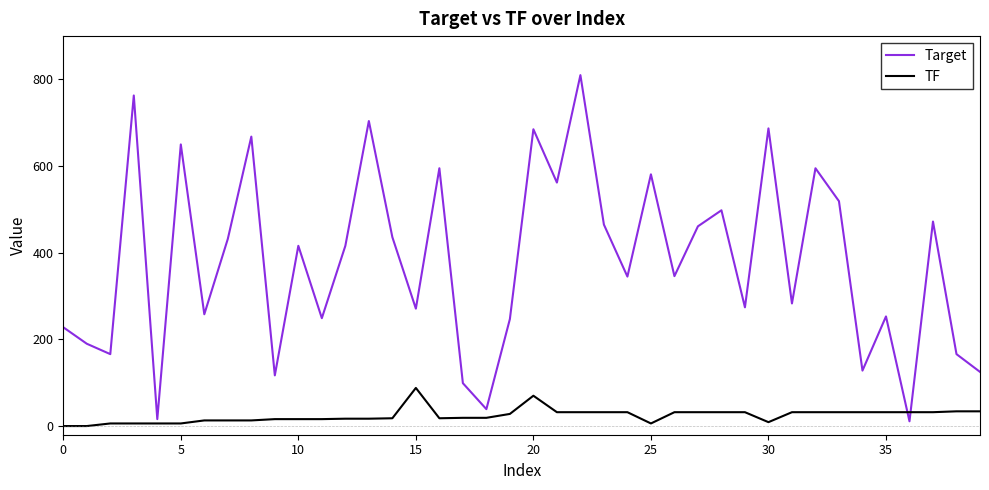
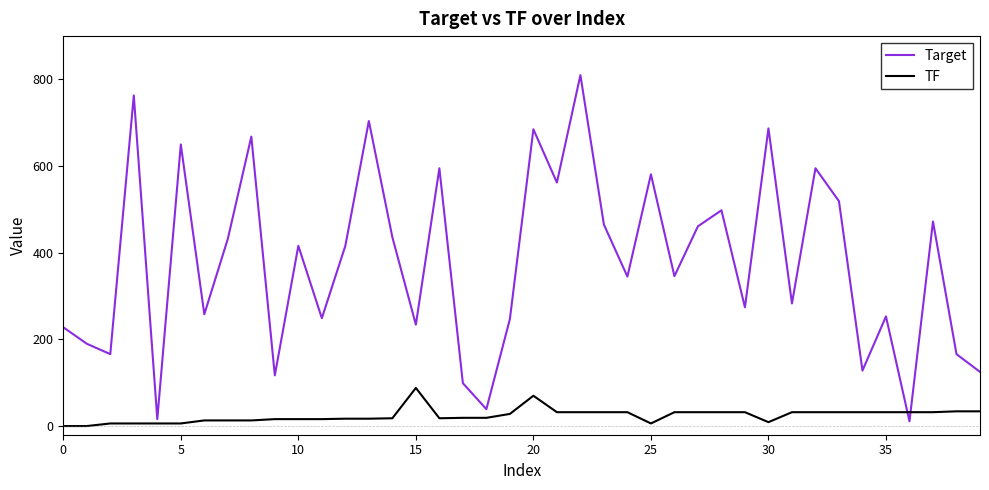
Target, 15: 270 -> 230
